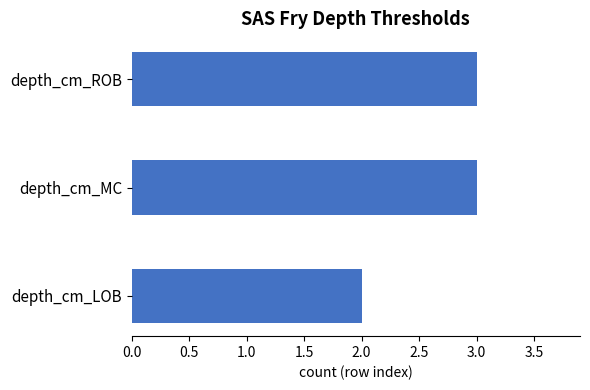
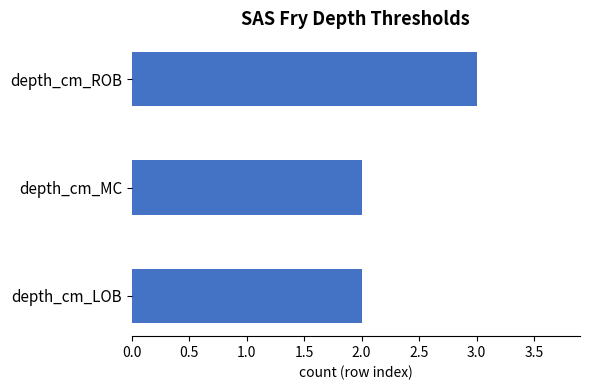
depth_cm_MC: 3 -> 2
